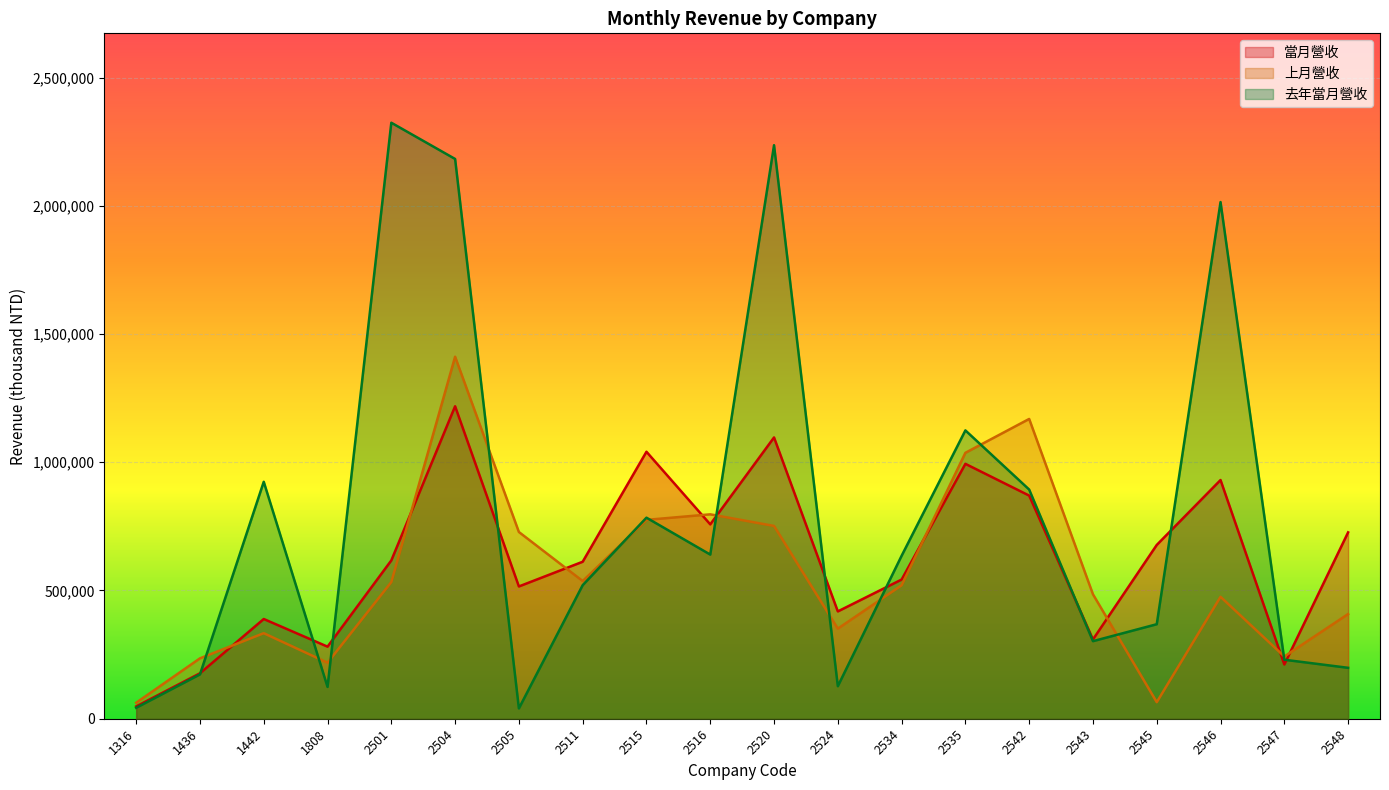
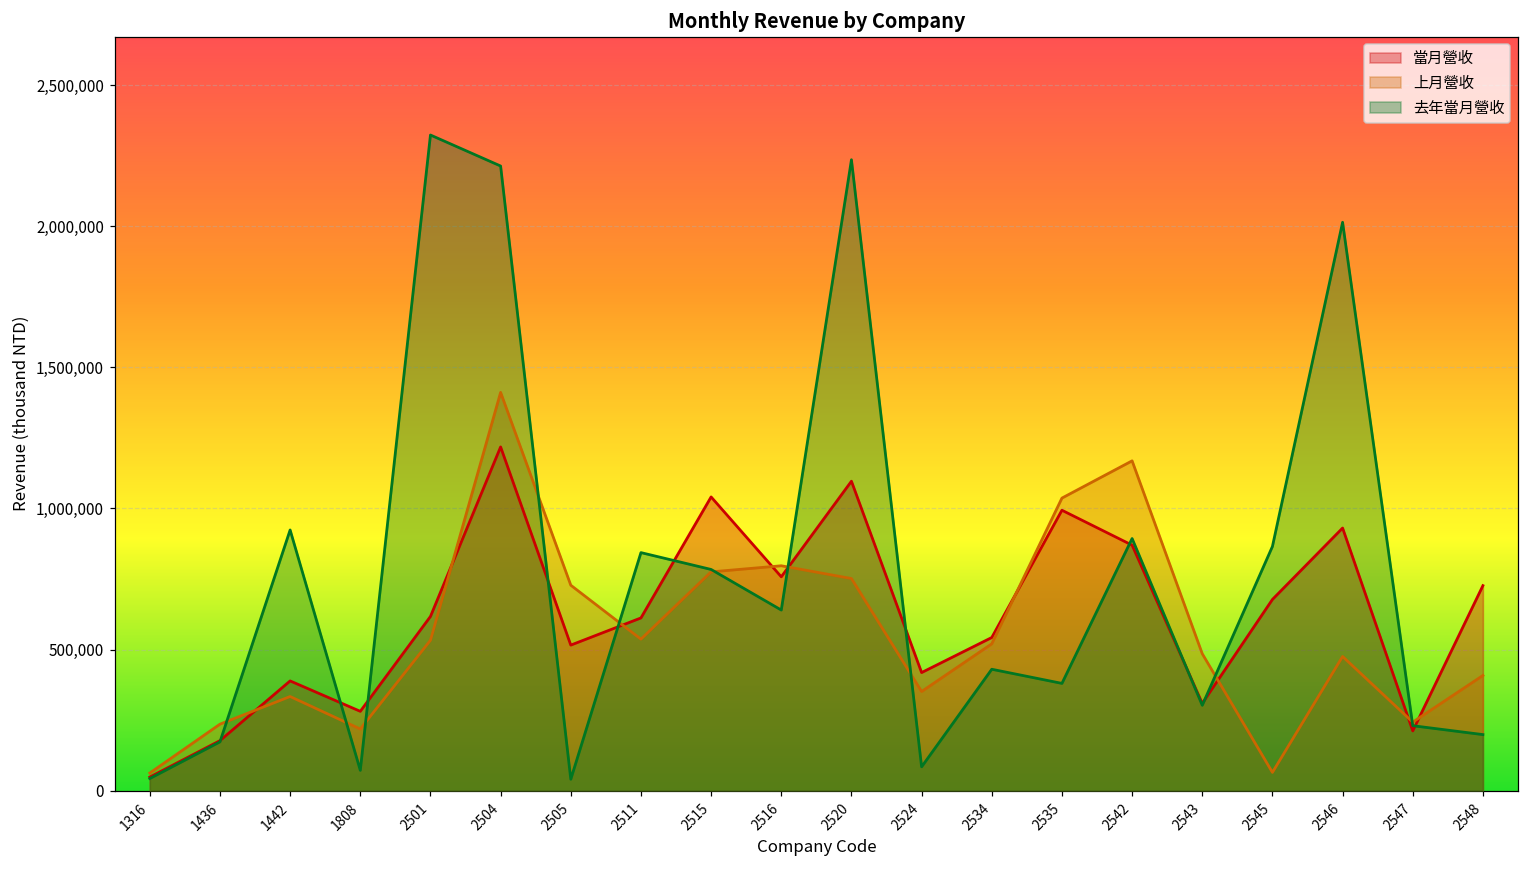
去年當月營收, 1808: 120,000 -> 70,000
去年當月營收, 2504: 2,180,000 -> 2,210,000
去年當月營收, 2511: 520,000 -> 840,000
去年當月營收, 2524: 130,000 -> 80,000
去年當月營收, 2534: 640,000 -> 430,000
去年當月營收, 2535: 1,120,000 -> 380,000
去年當月營收, 2545: 370,000 -> 870,000
